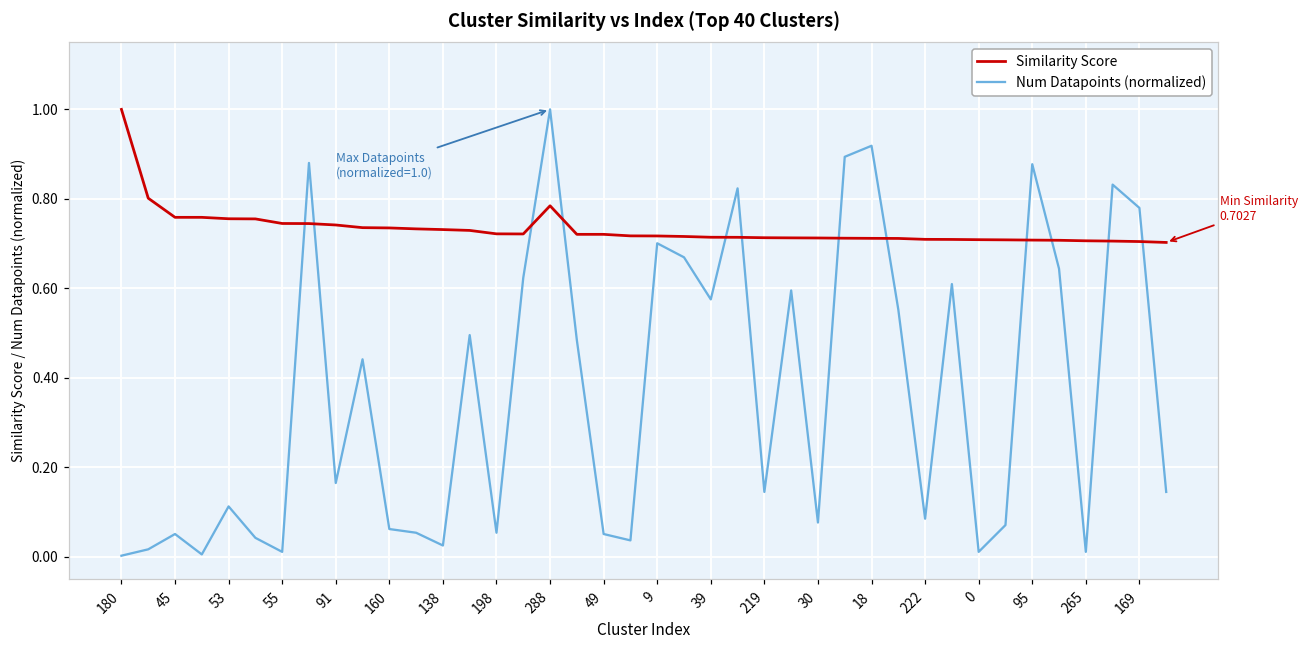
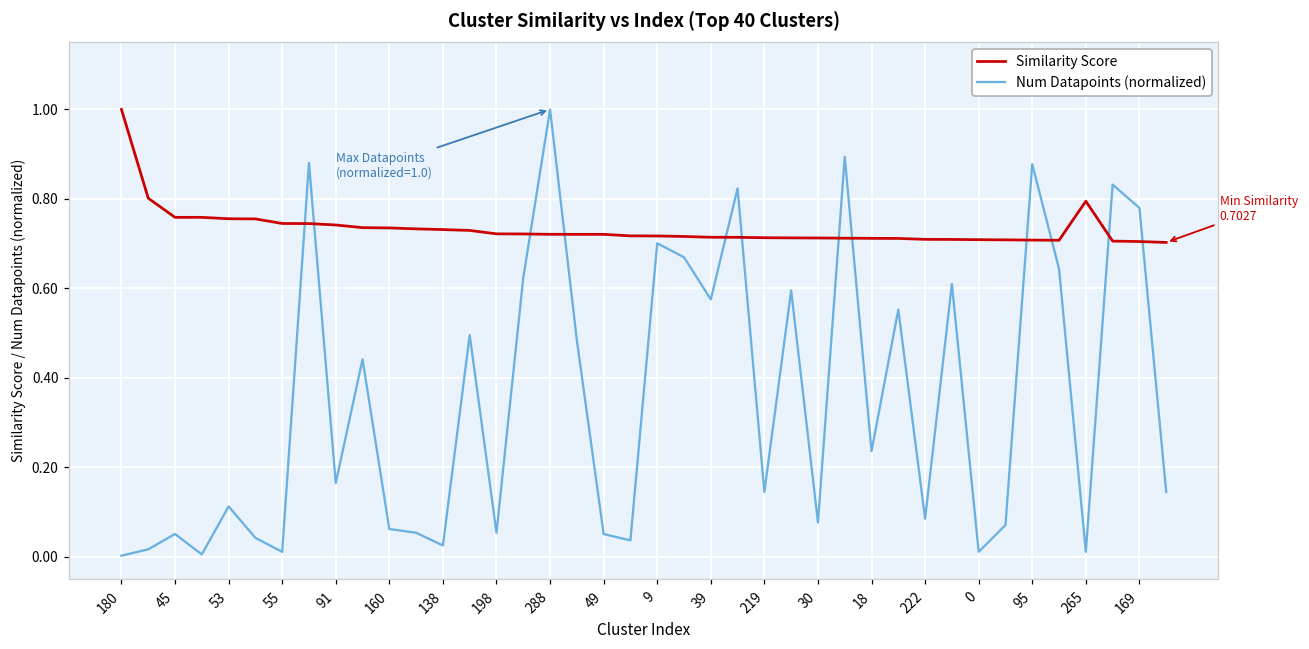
Similarity Score, 288: 0.78 -> 0.72
Num Datapoints (normalized), 18: 0.92 -> 0.24
Similarity Score, 265: 0.71 -> 0.79
